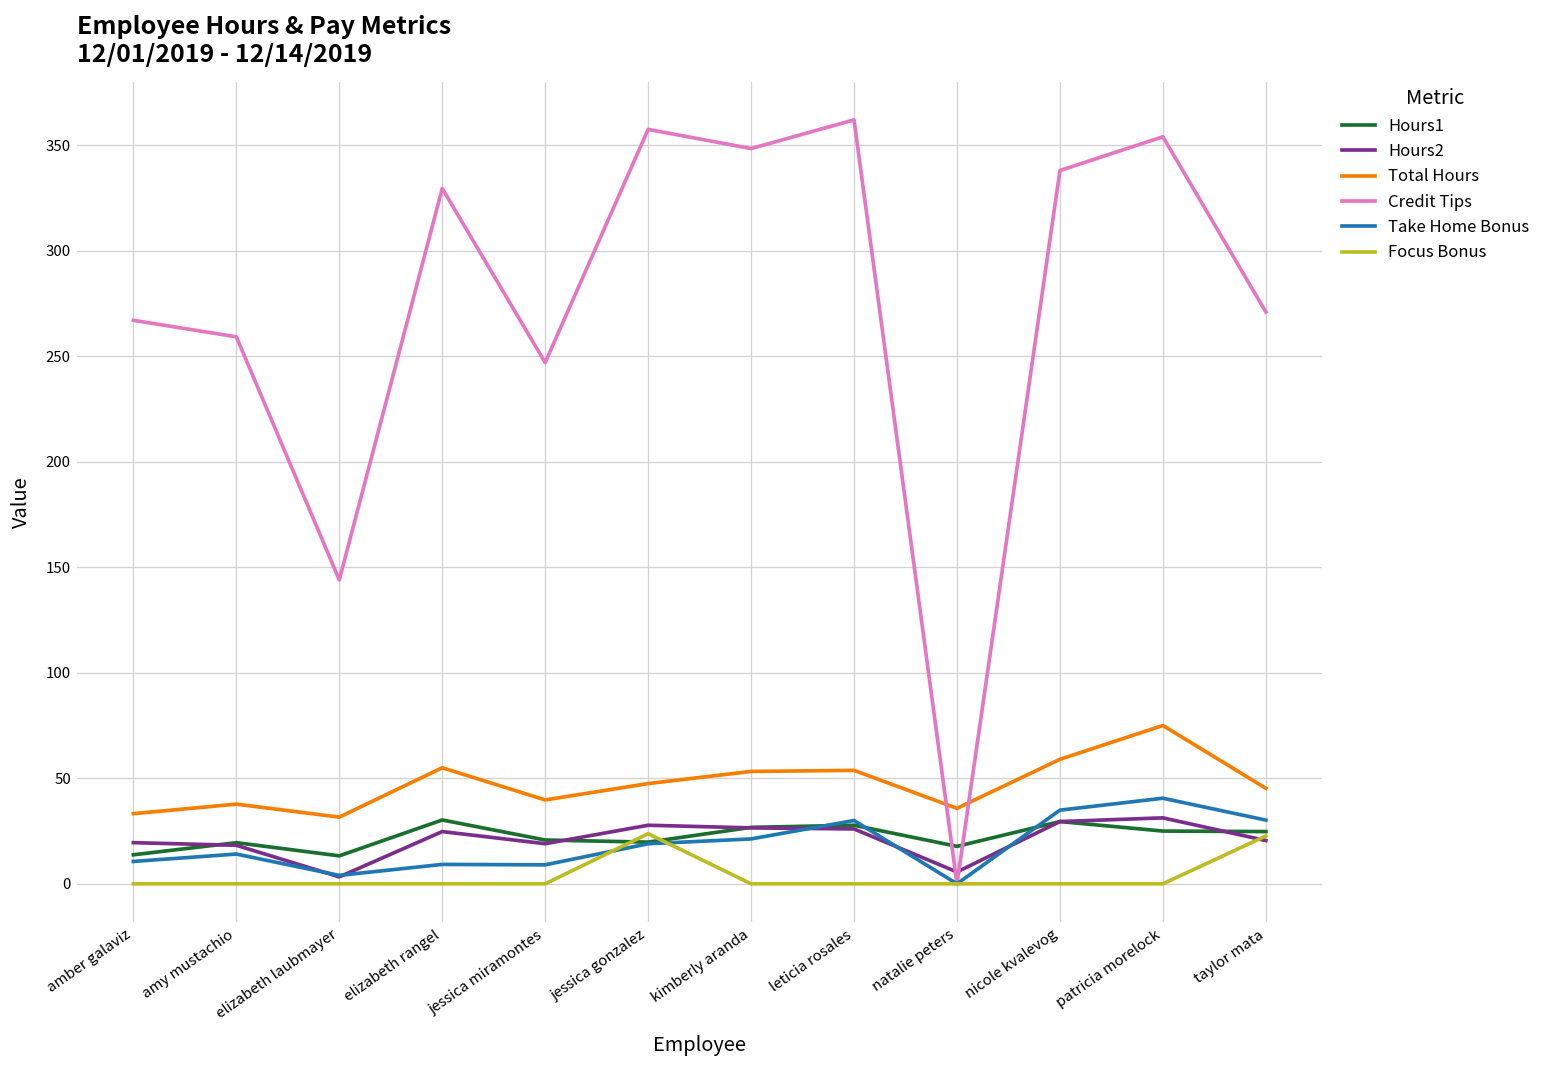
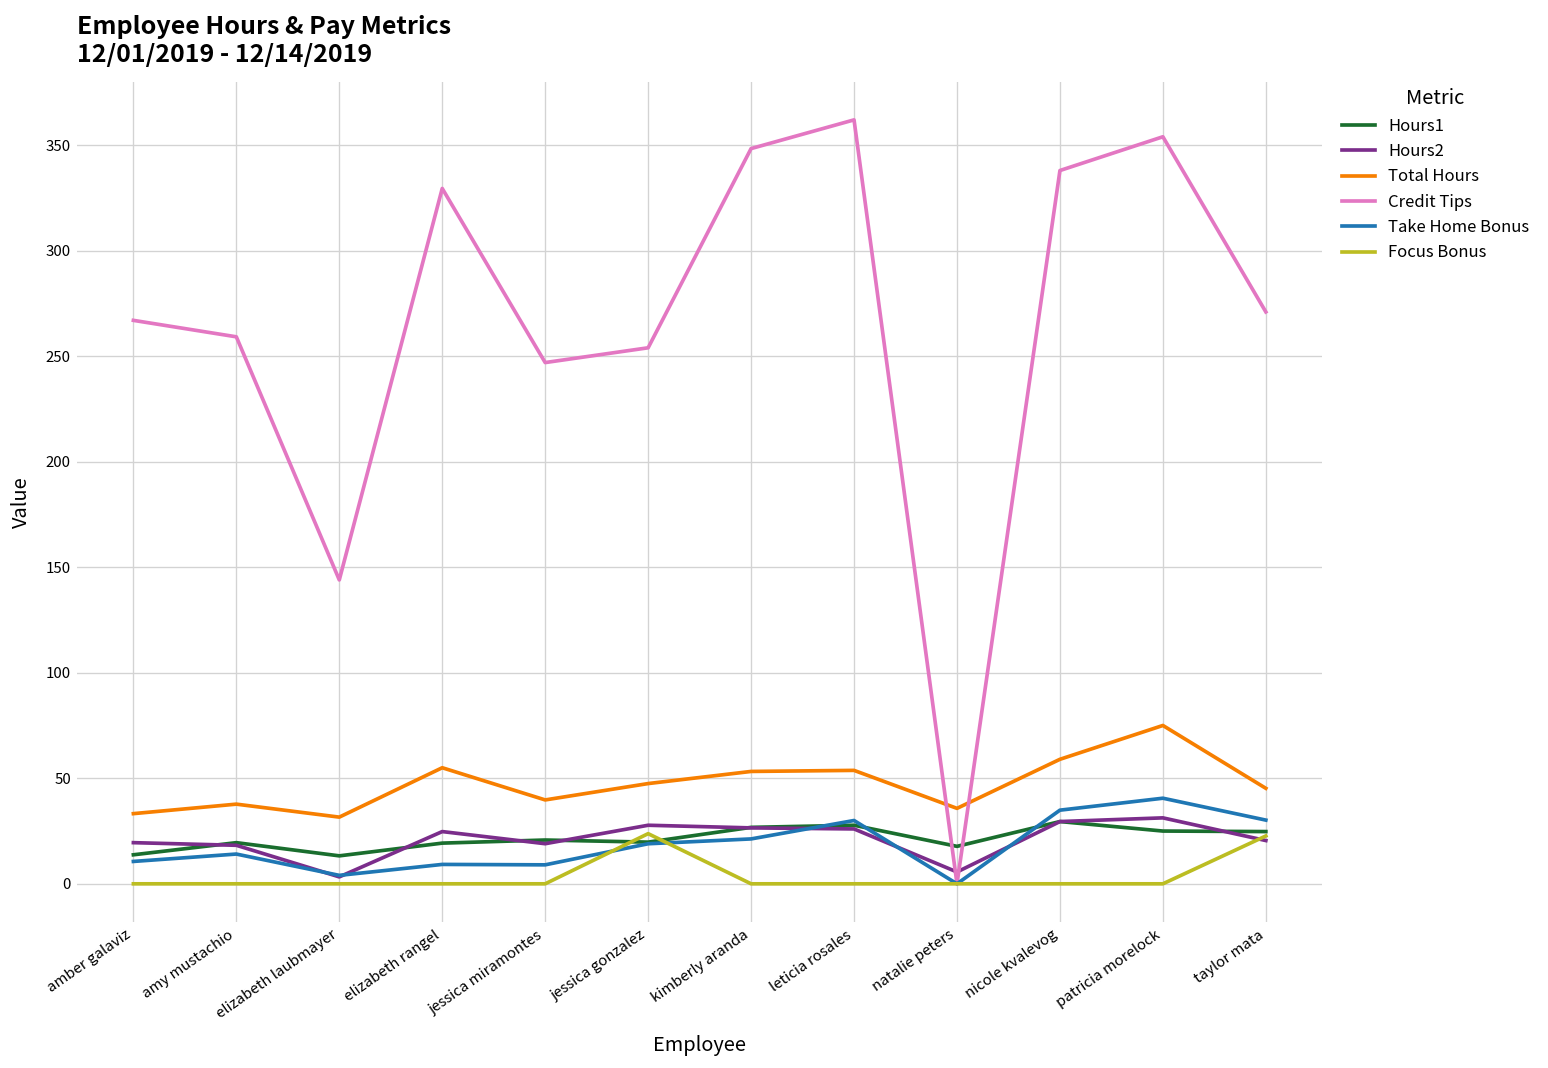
Hours1, elizabeth rangel: 30 -> 19
Credit Tips, jessica gonzalez: 358 -> 254
